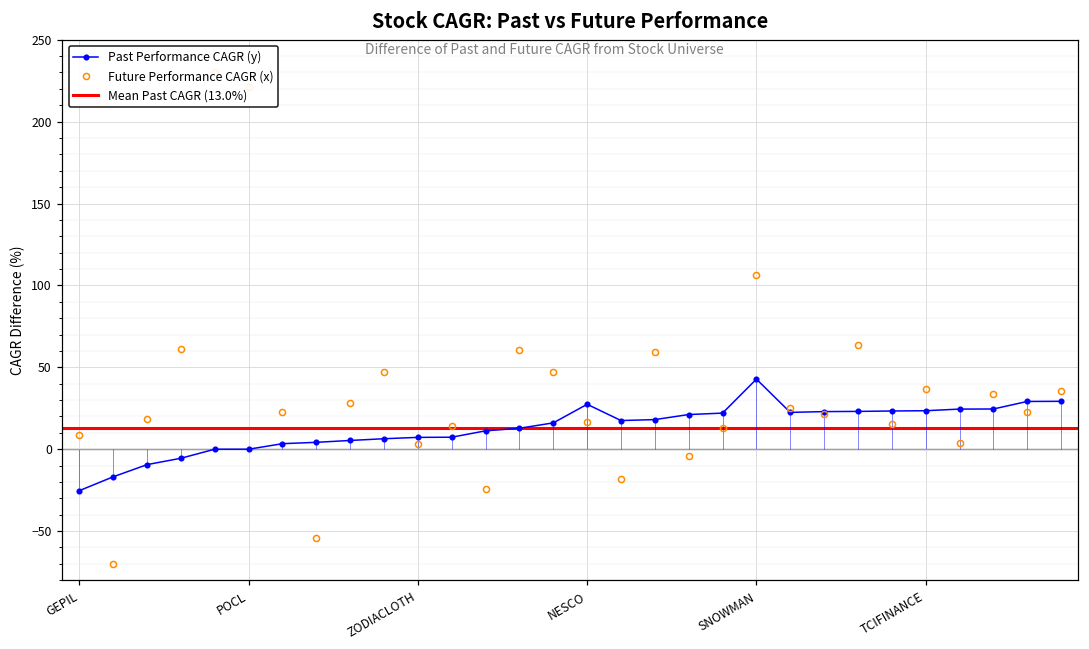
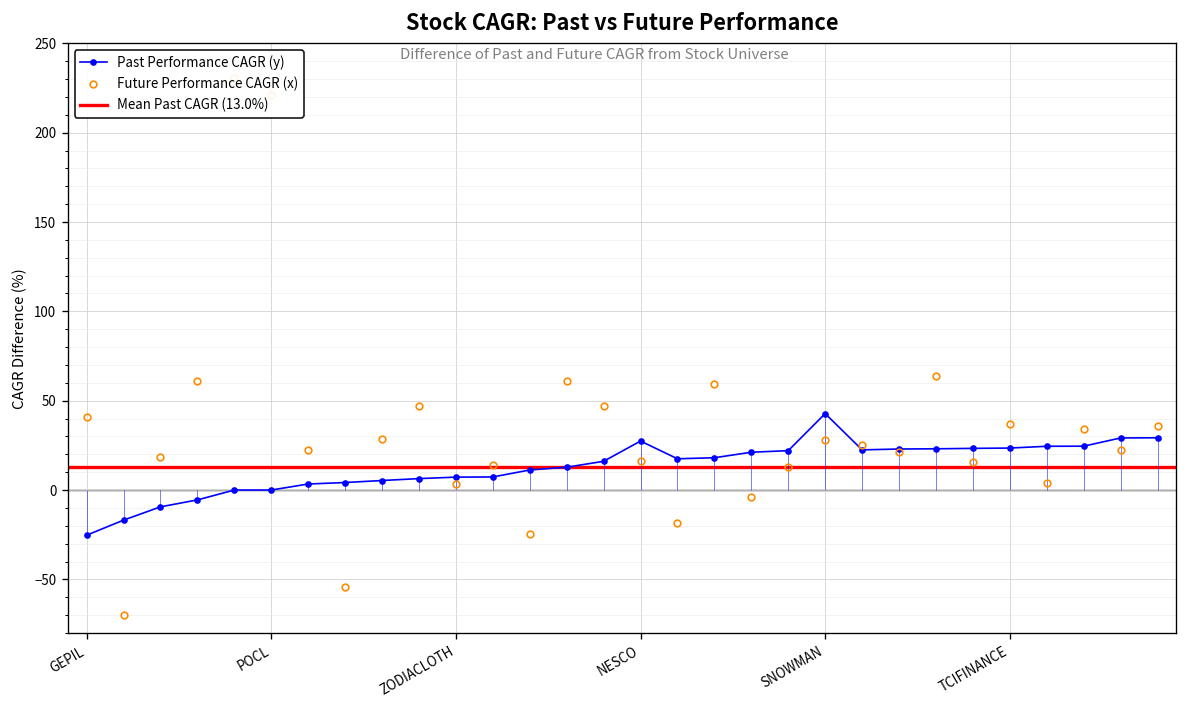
Future Performance CAGR (x), GEPIL: 9 -> 41
Future Performance CAGR (x), SNOWMAN: 107 -> 28
